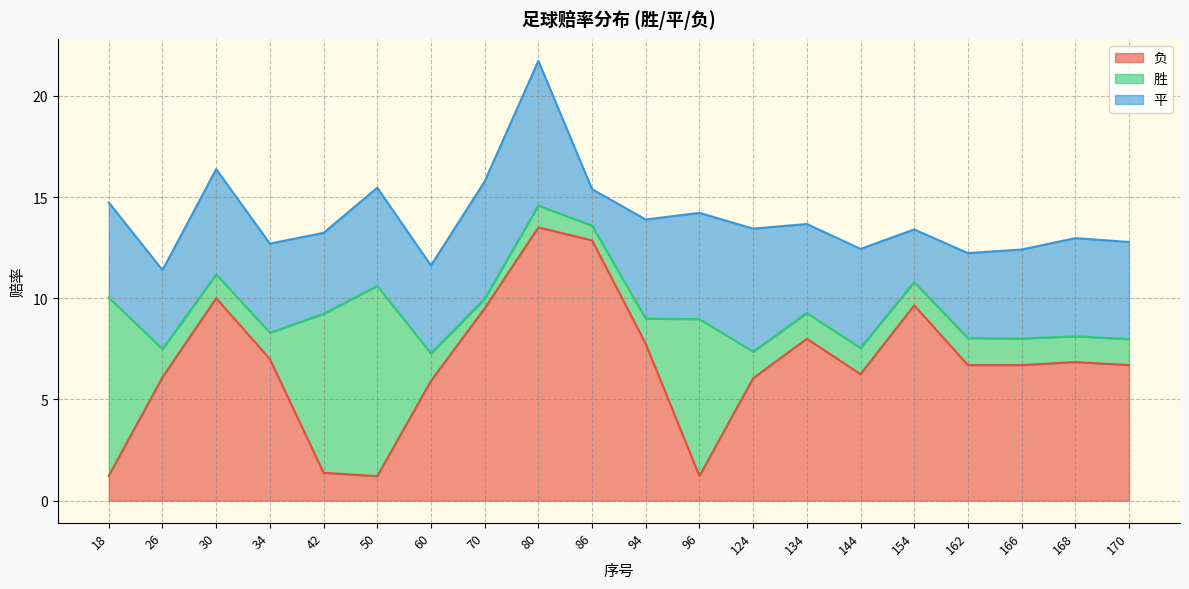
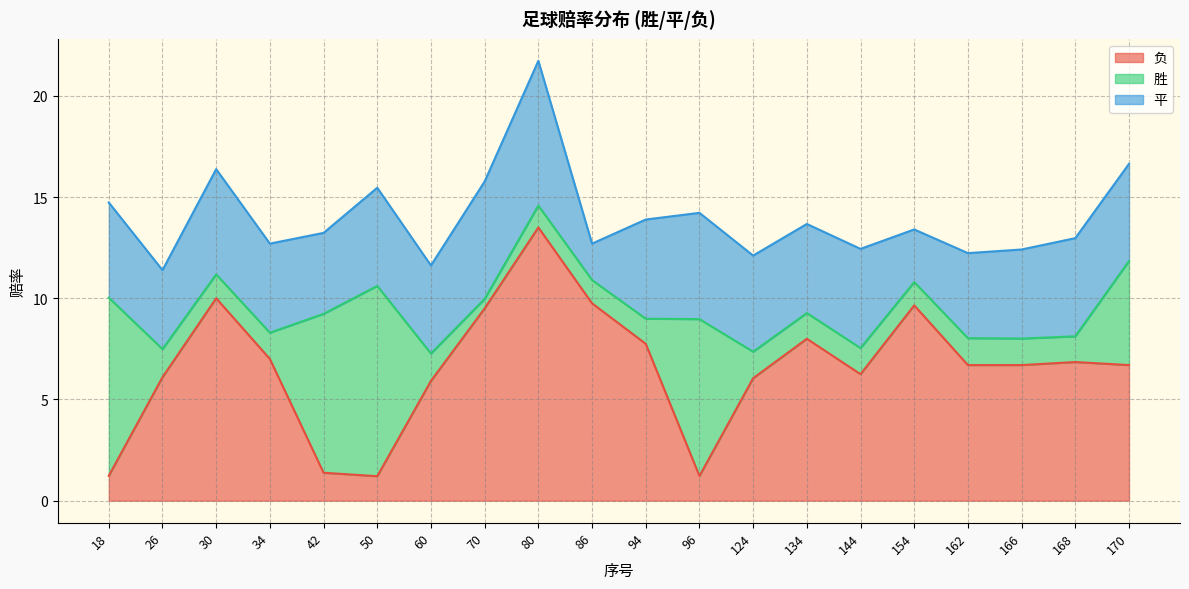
负, 86: 12.9 -> 9.8
胜, 86: 0.7 -> 1.2
平, 124: 6.1 -> 4.8
胜, 170: 1.3 -> 5.1
